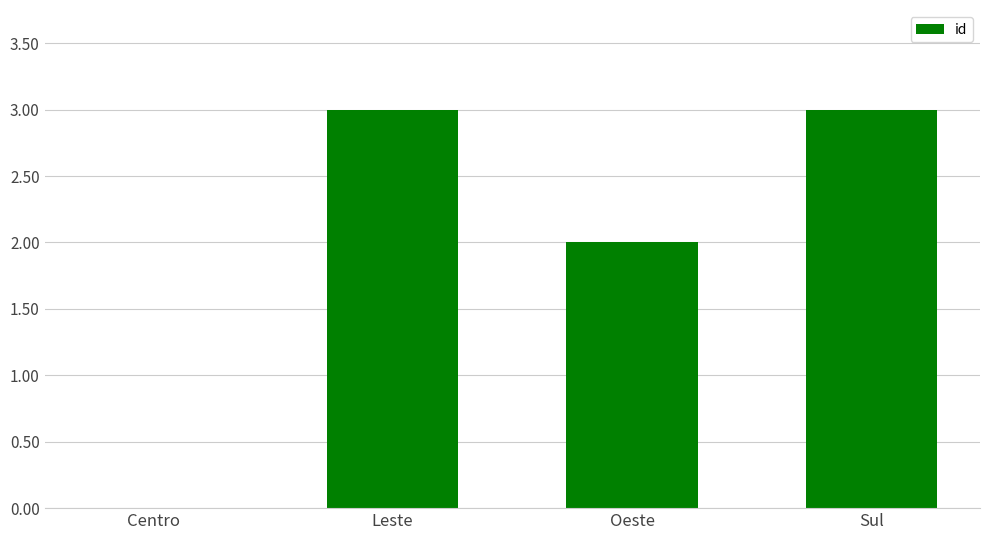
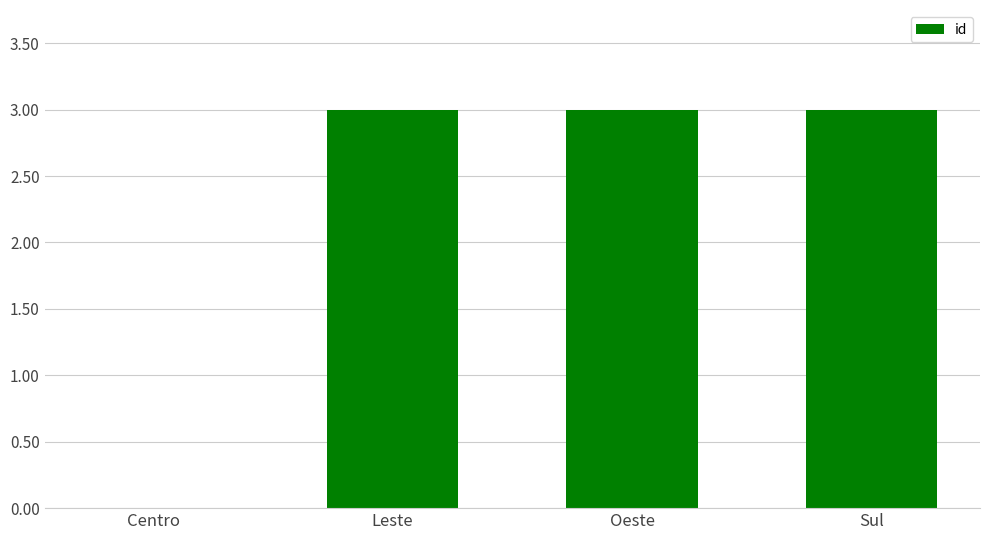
Oeste: 2 -> 3
